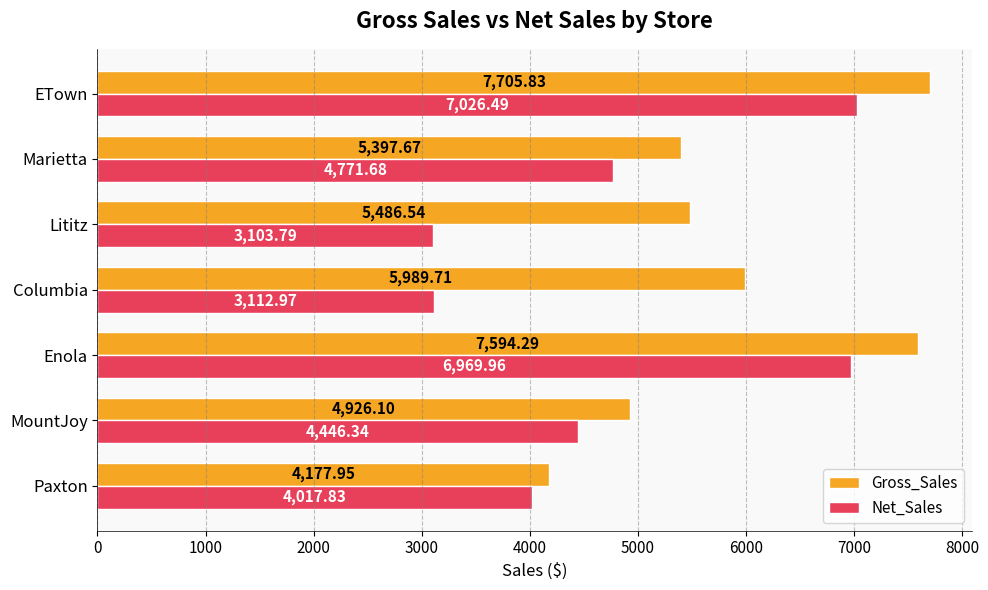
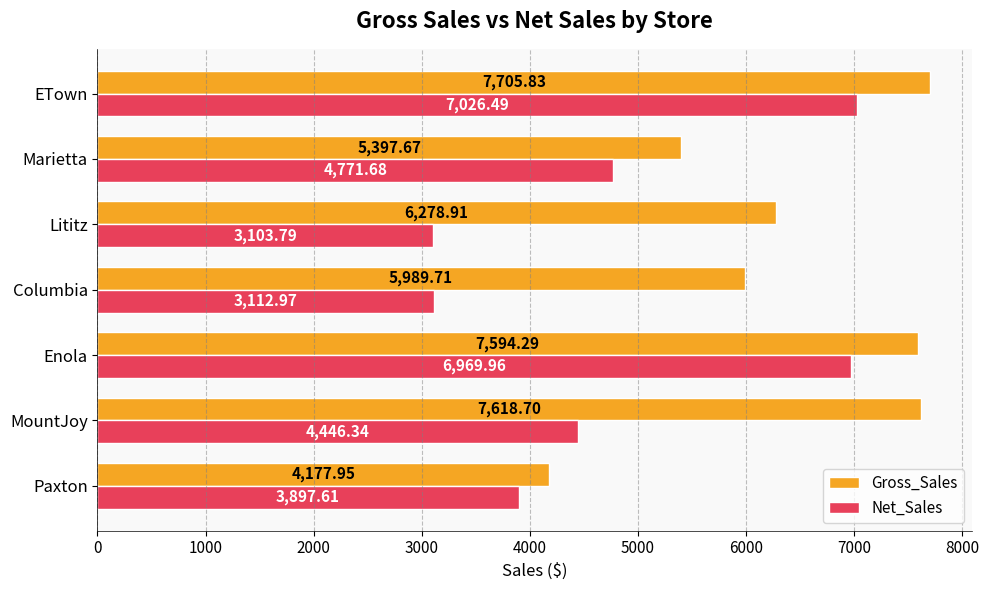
Gross_Sales, Lititz: 5,486.54 -> 6,278.91
Gross_Sales, MountJoy: 4,926.10 -> 7,618.70
Net_Sales, Paxton: 4,017.83 -> 3,897.61
